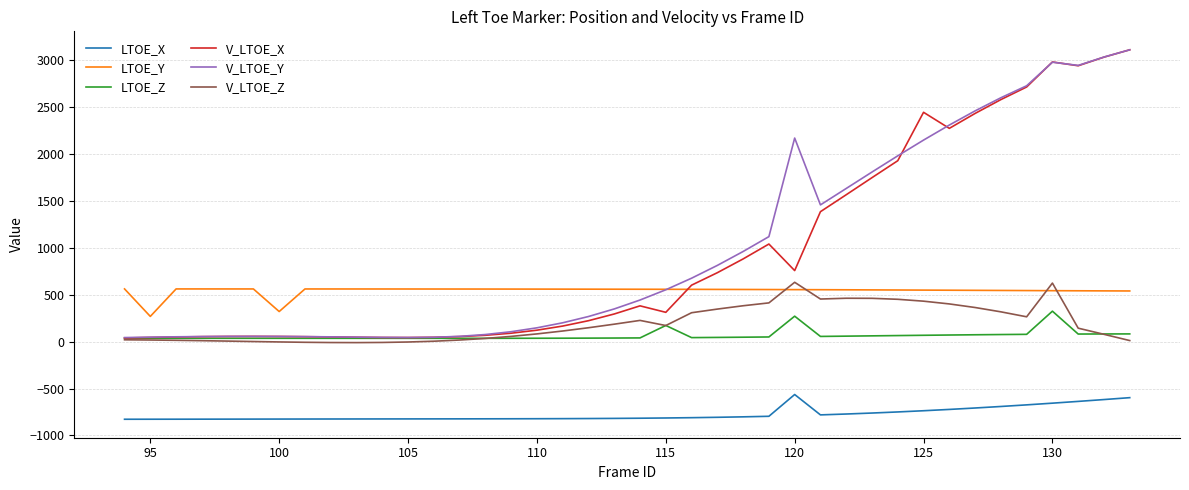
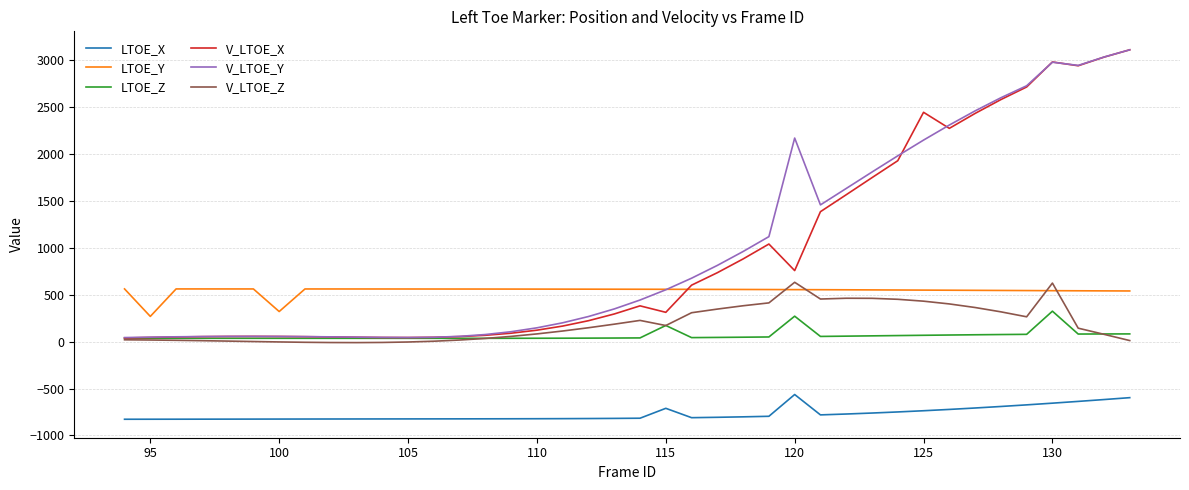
LTOE_X, 115: -800 -> -700
